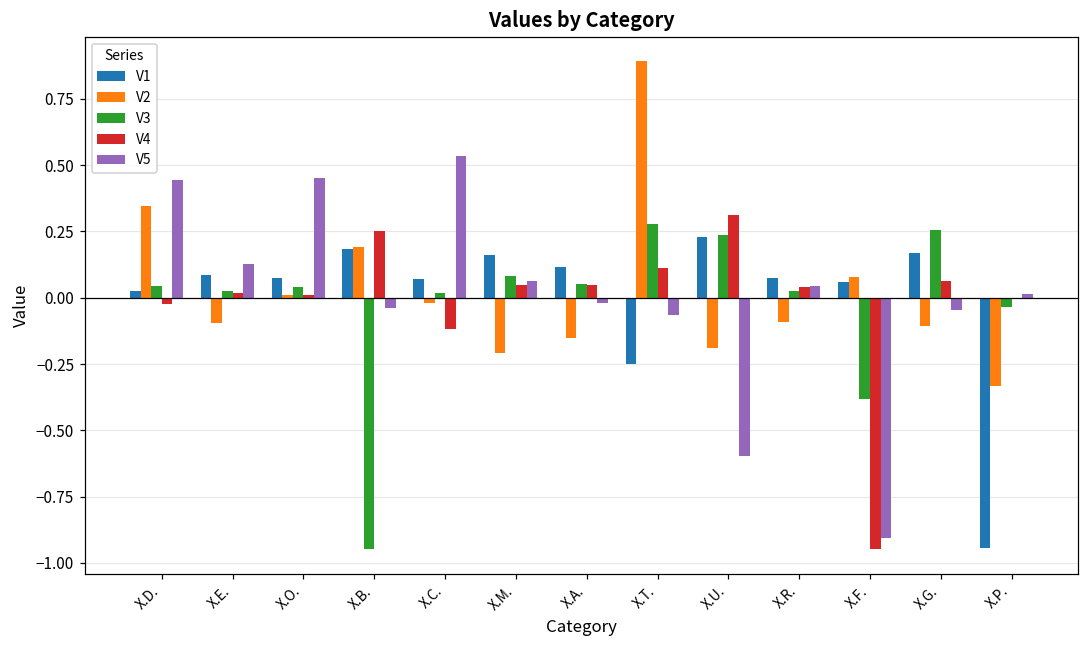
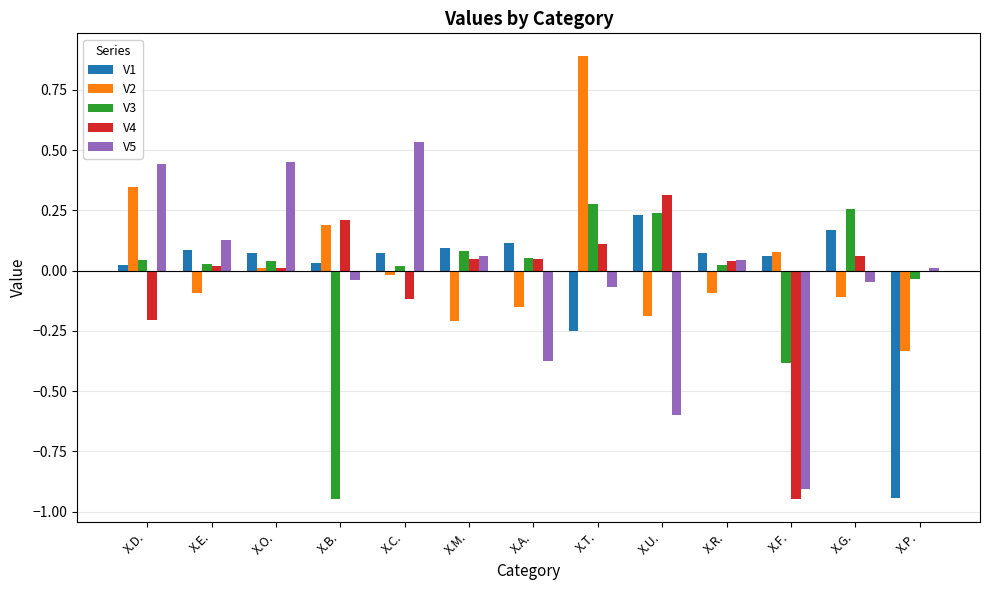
V4, X.D.: -0.02 -> -0.20
V1, X.B.: 0.19 -> 0.03
V4, X.B.: 0.25 -> 0.21
V1, X.M.: 0.16 -> 0.09
V5, X.A.: -0.02 -> -0.38
